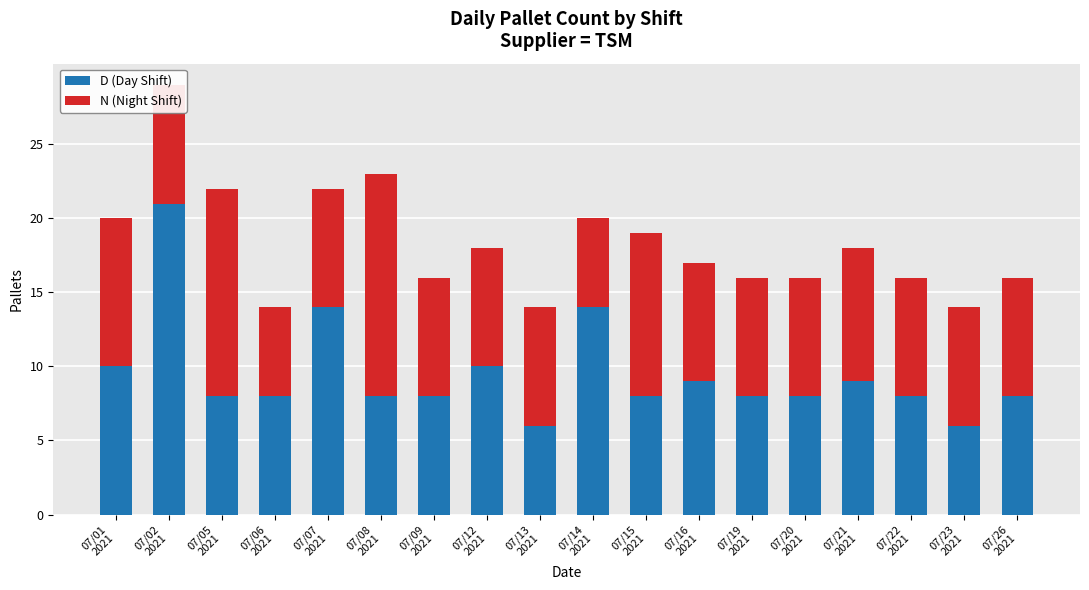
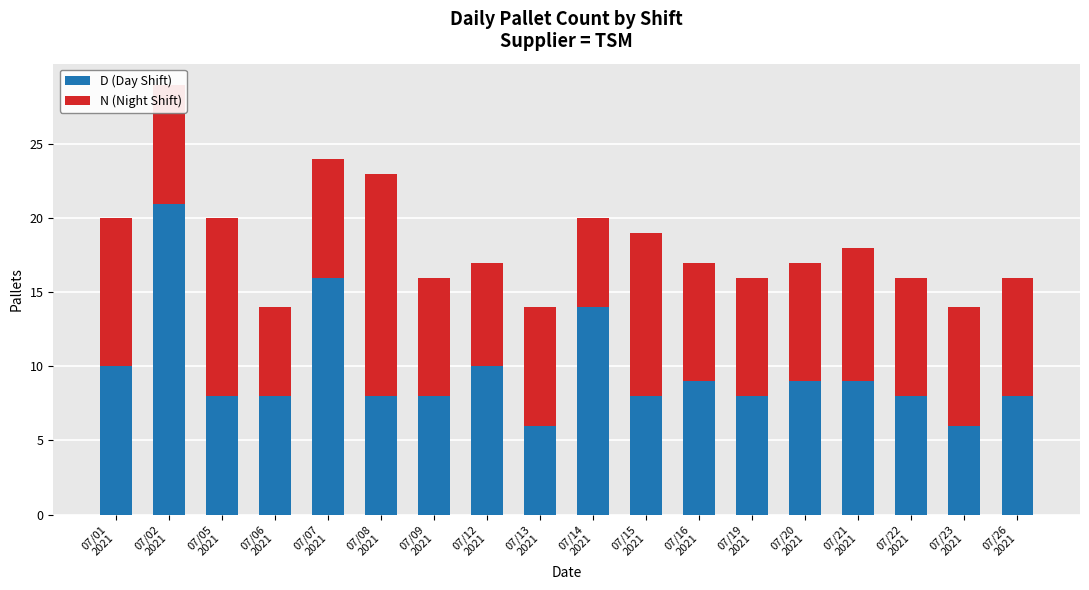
N (Night Shift), 07/05 2021: 14 -> 12
D (Day Shift), 07/07 2021: 14 -> 16
N (Night Shift), 07/12 2021: 8 -> 7
D (Day Shift), 07/20 2021: 8 -> 9
